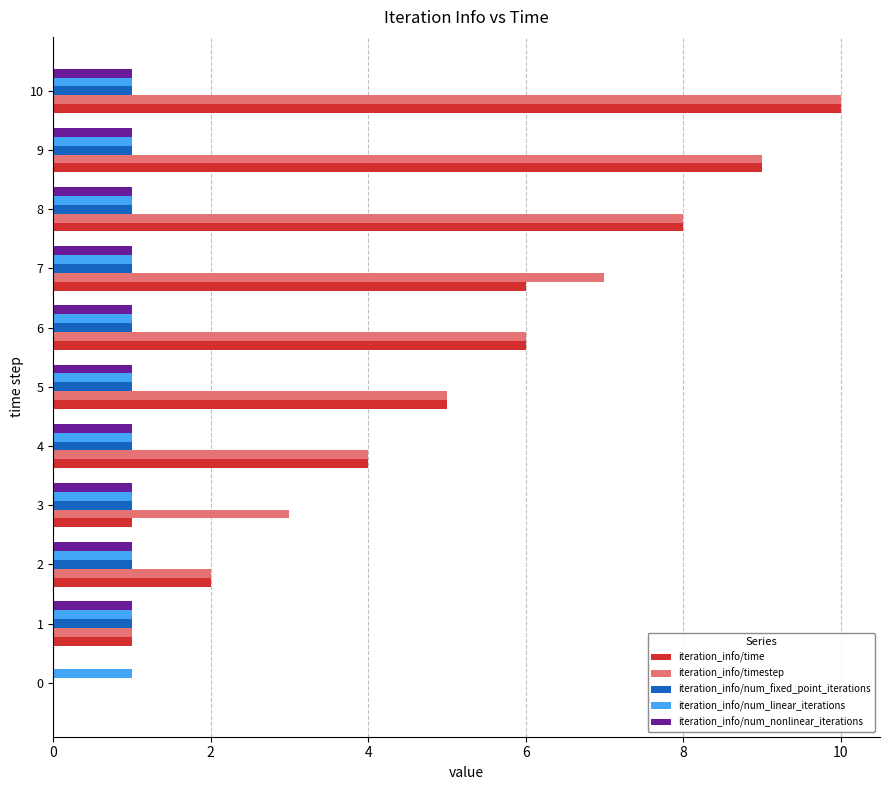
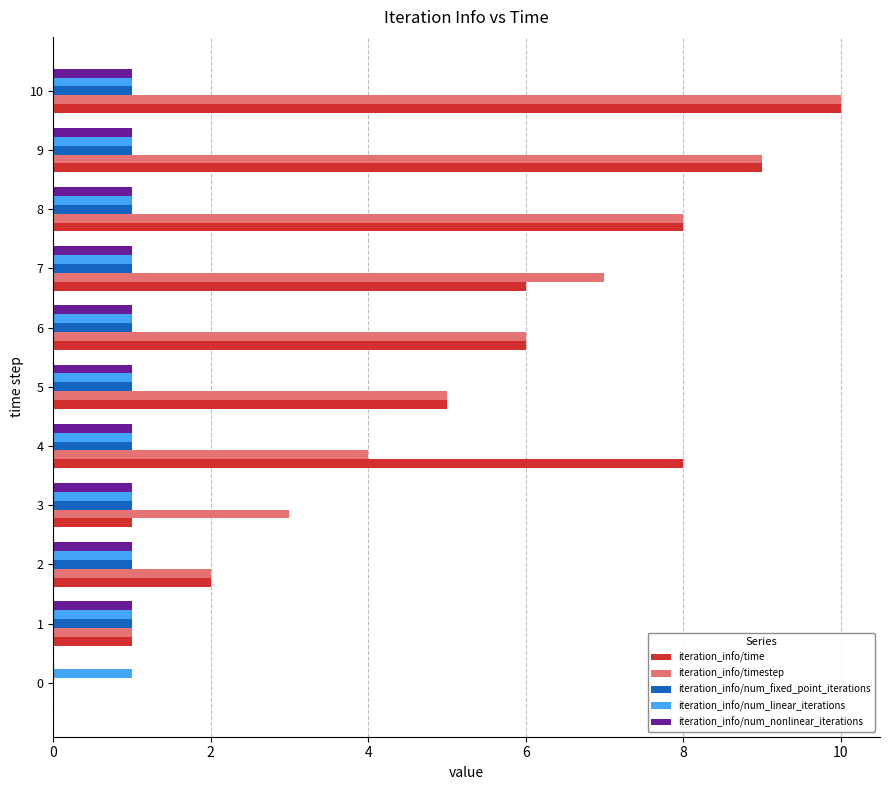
iteration_info/time, 4: 4 -> 8
